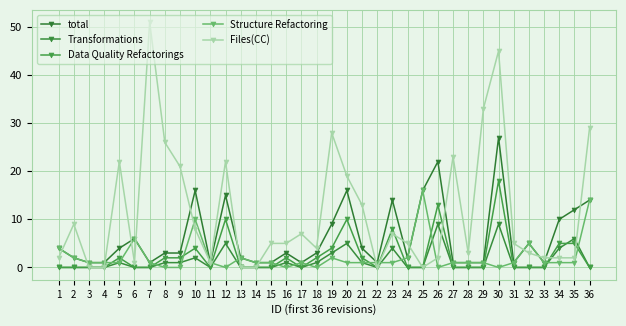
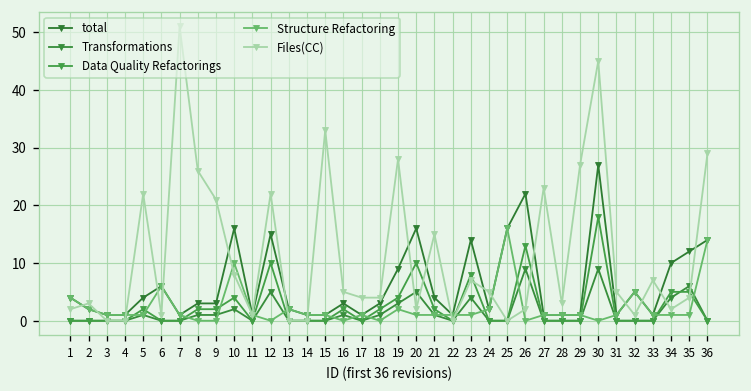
Files(CC), 2: 9 -> 3
Files(CC), 15: 5 -> 33
Files(CC), 17: 7 -> 4
Files(CC), 20: 19 -> 2
Files(CC), 21: 13 -> 15
Files(CC), 29: 33 -> 27
Files(CC), 32: 3 -> 1
Files(CC), 33: 2 -> 7
Files(CC), 35: 2 -> 4
